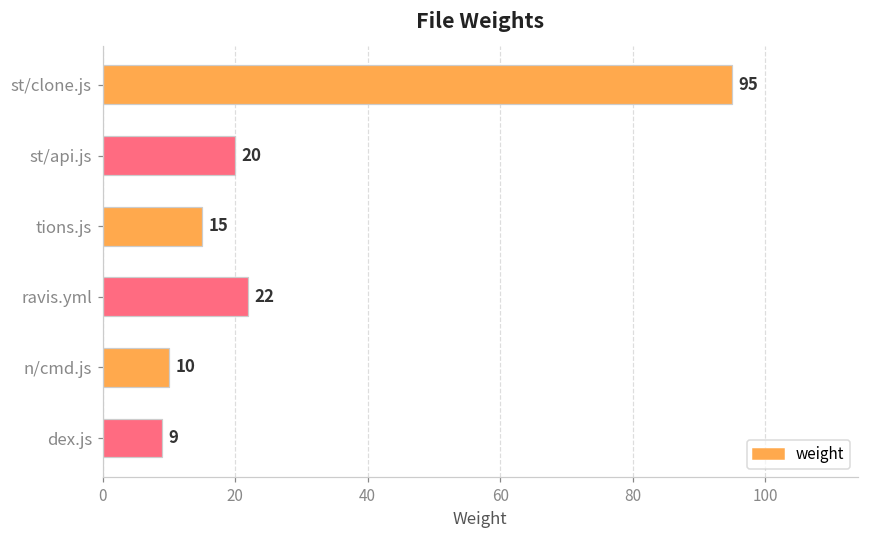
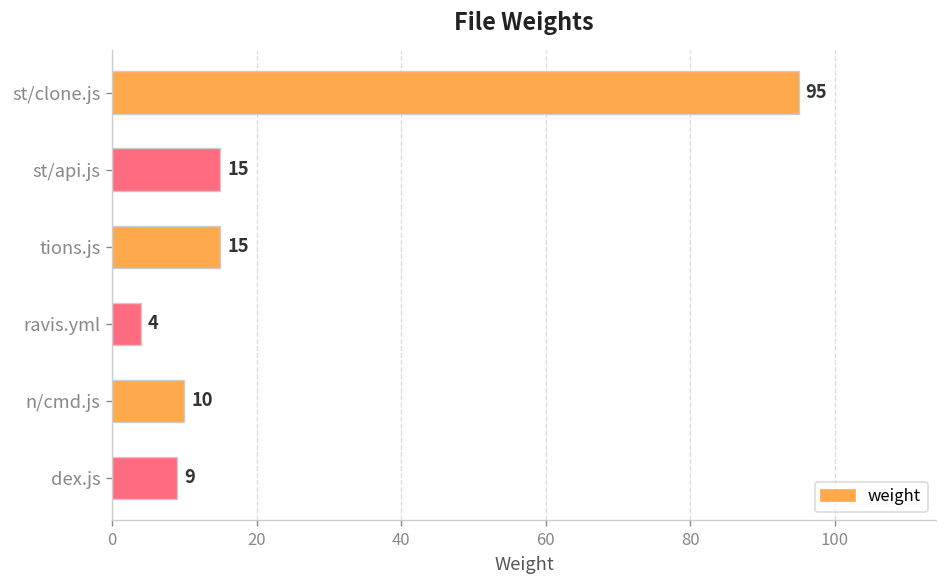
st/api.js: 20 -> 15
ravis.yml: 22 -> 4
